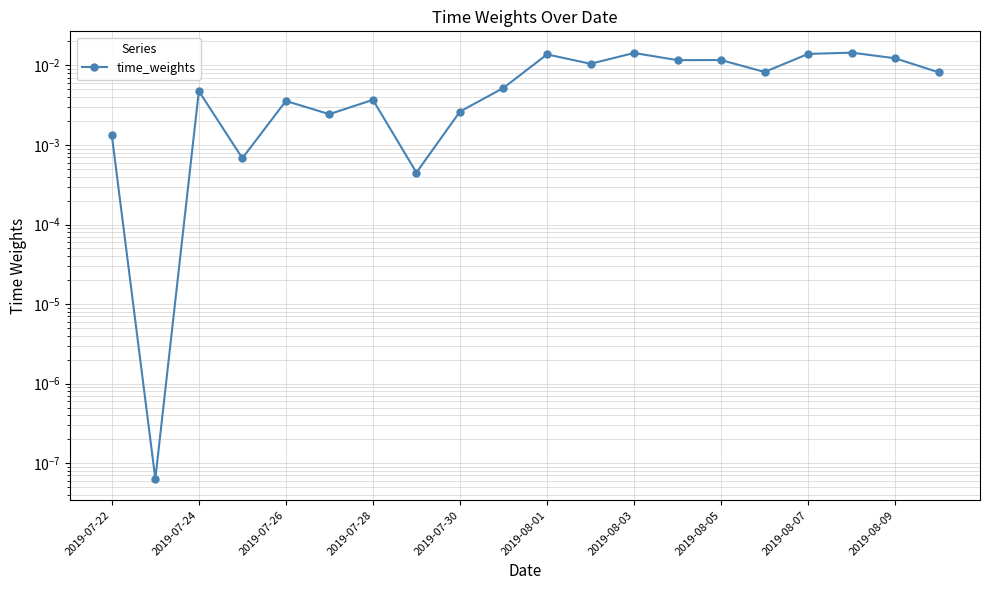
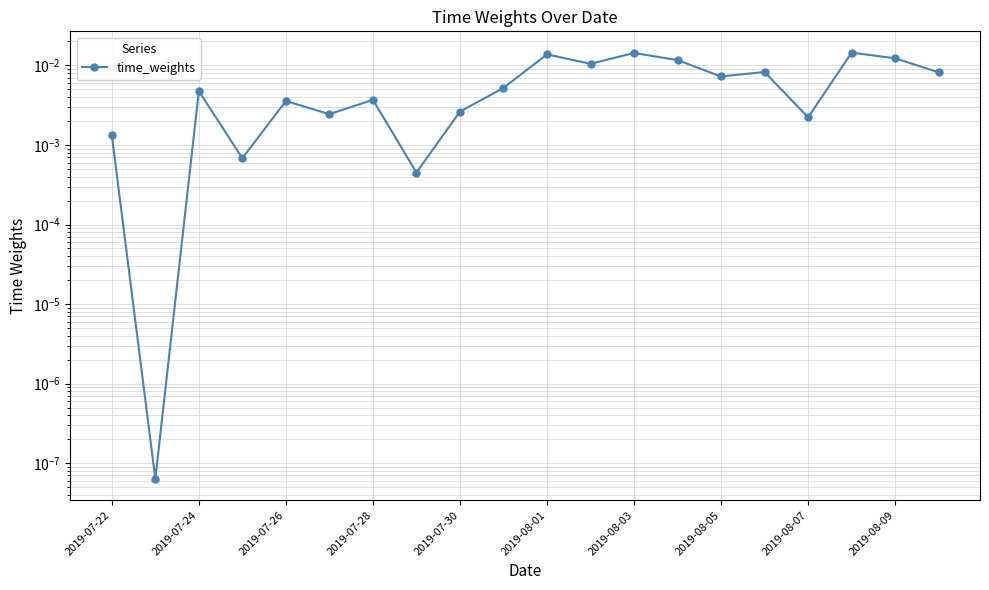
2019-08-05: 0.012 -> 0.007
2019-08-07: 0.014 -> 0.0022
